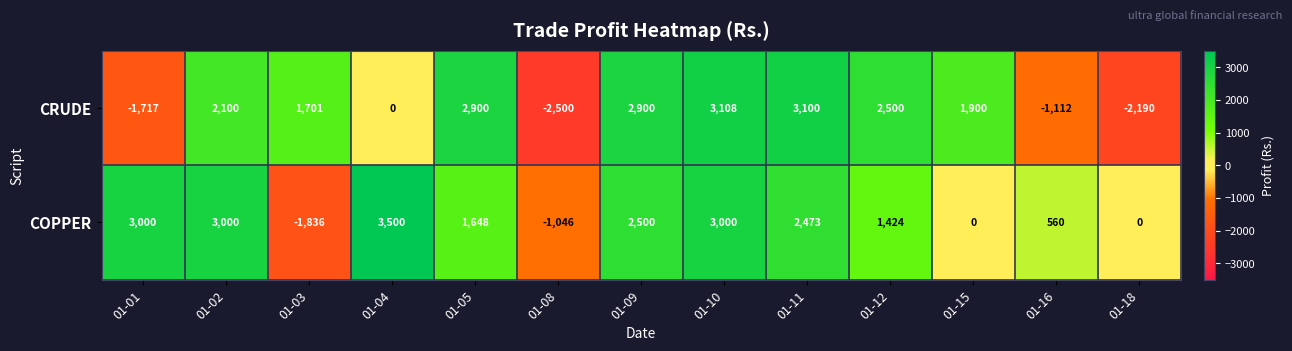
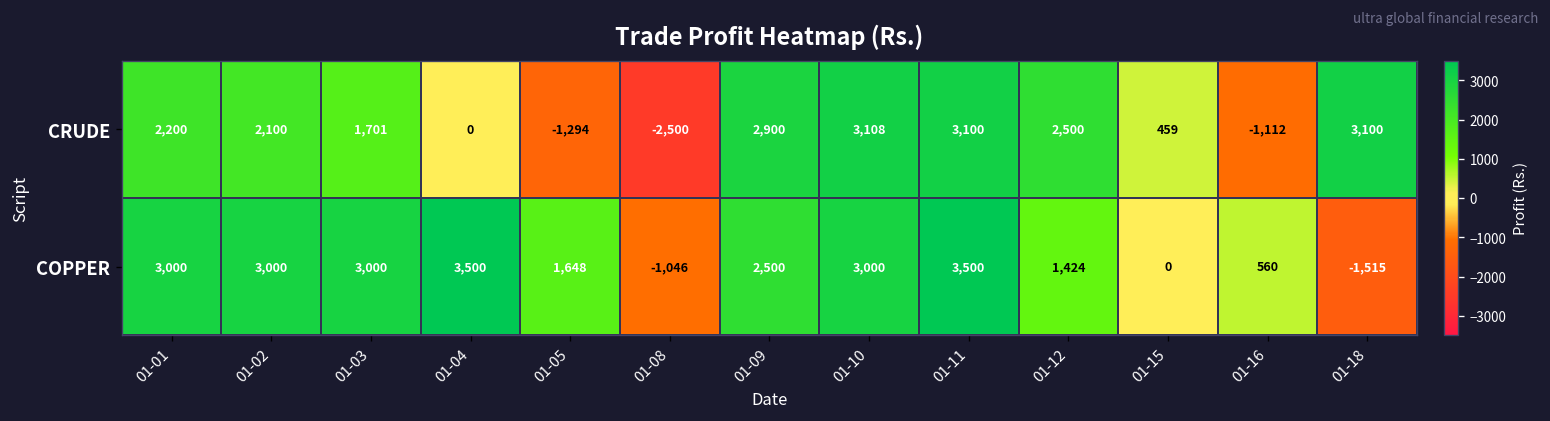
CRUDE, 01-01: -1,717 -> 2,200
CRUDE, 01-05: 2,900 -> -1,294
CRUDE, 01-15: 1,900 -> 459
CRUDE, 01-18: -2,190 -> 3,100
COPPER, 01-03: -1,836 -> 3,000
COPPER, 01-11: 2,473 -> 3,500
COPPER, 01-18: 0 -> -1,515
